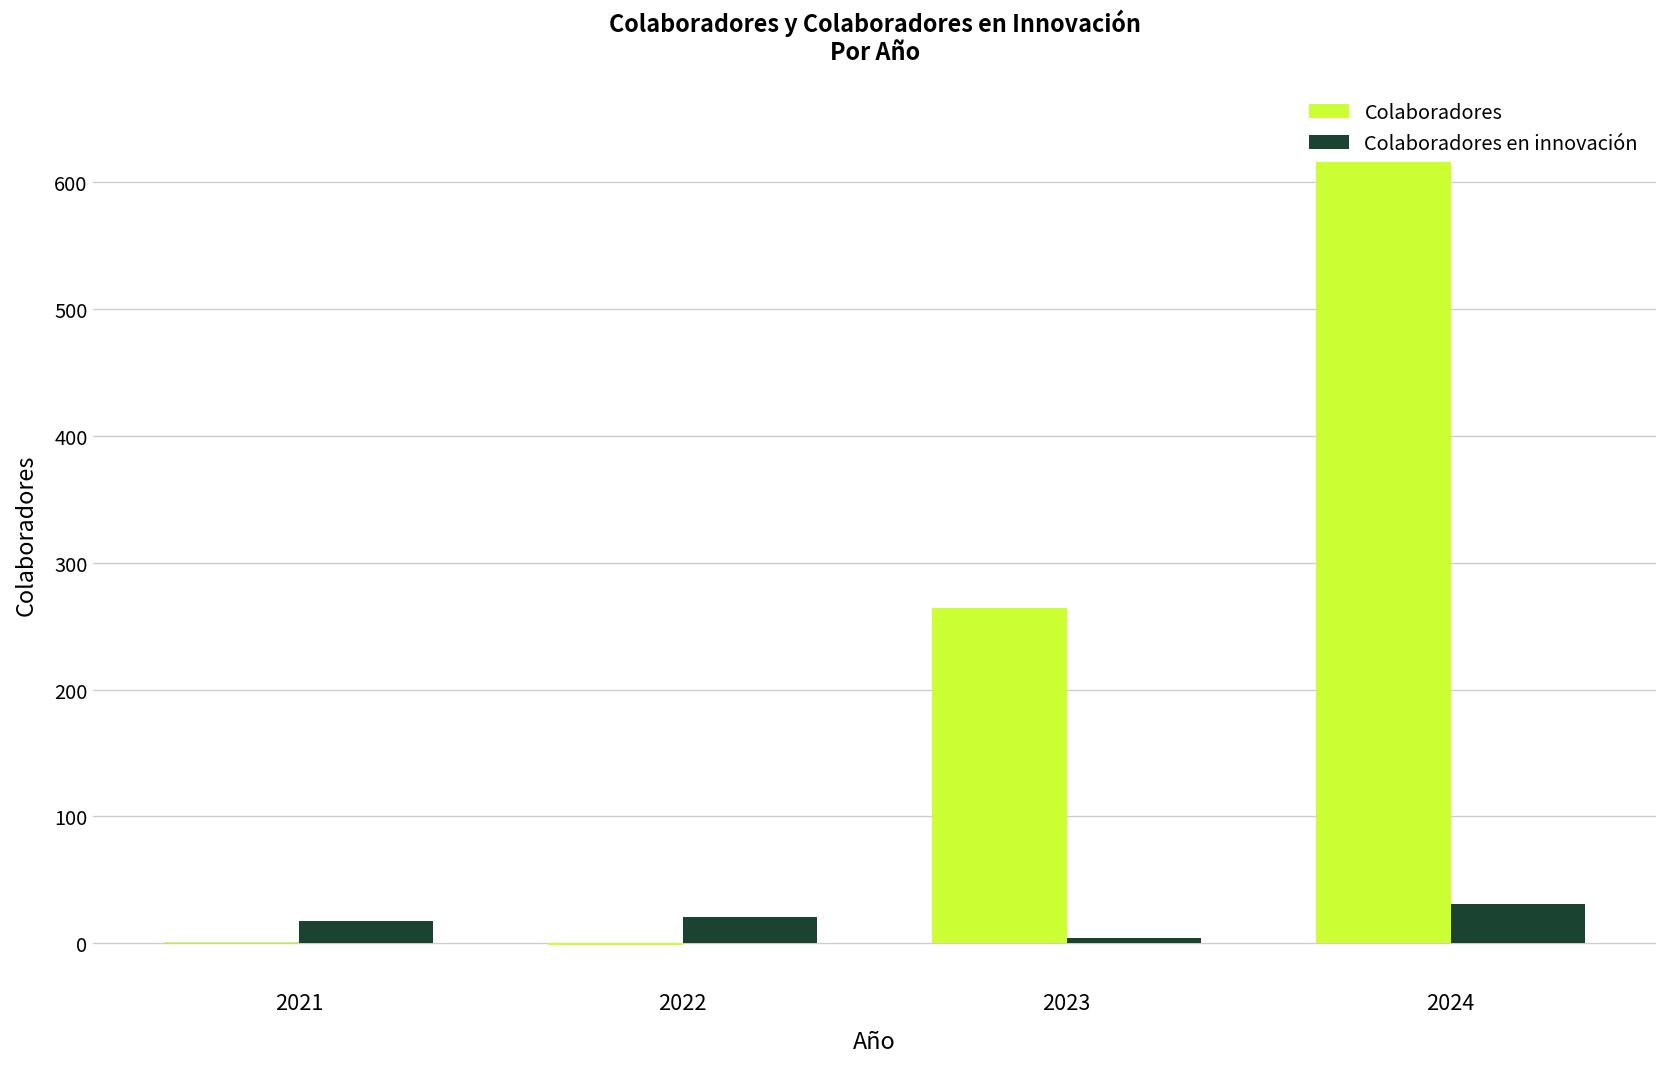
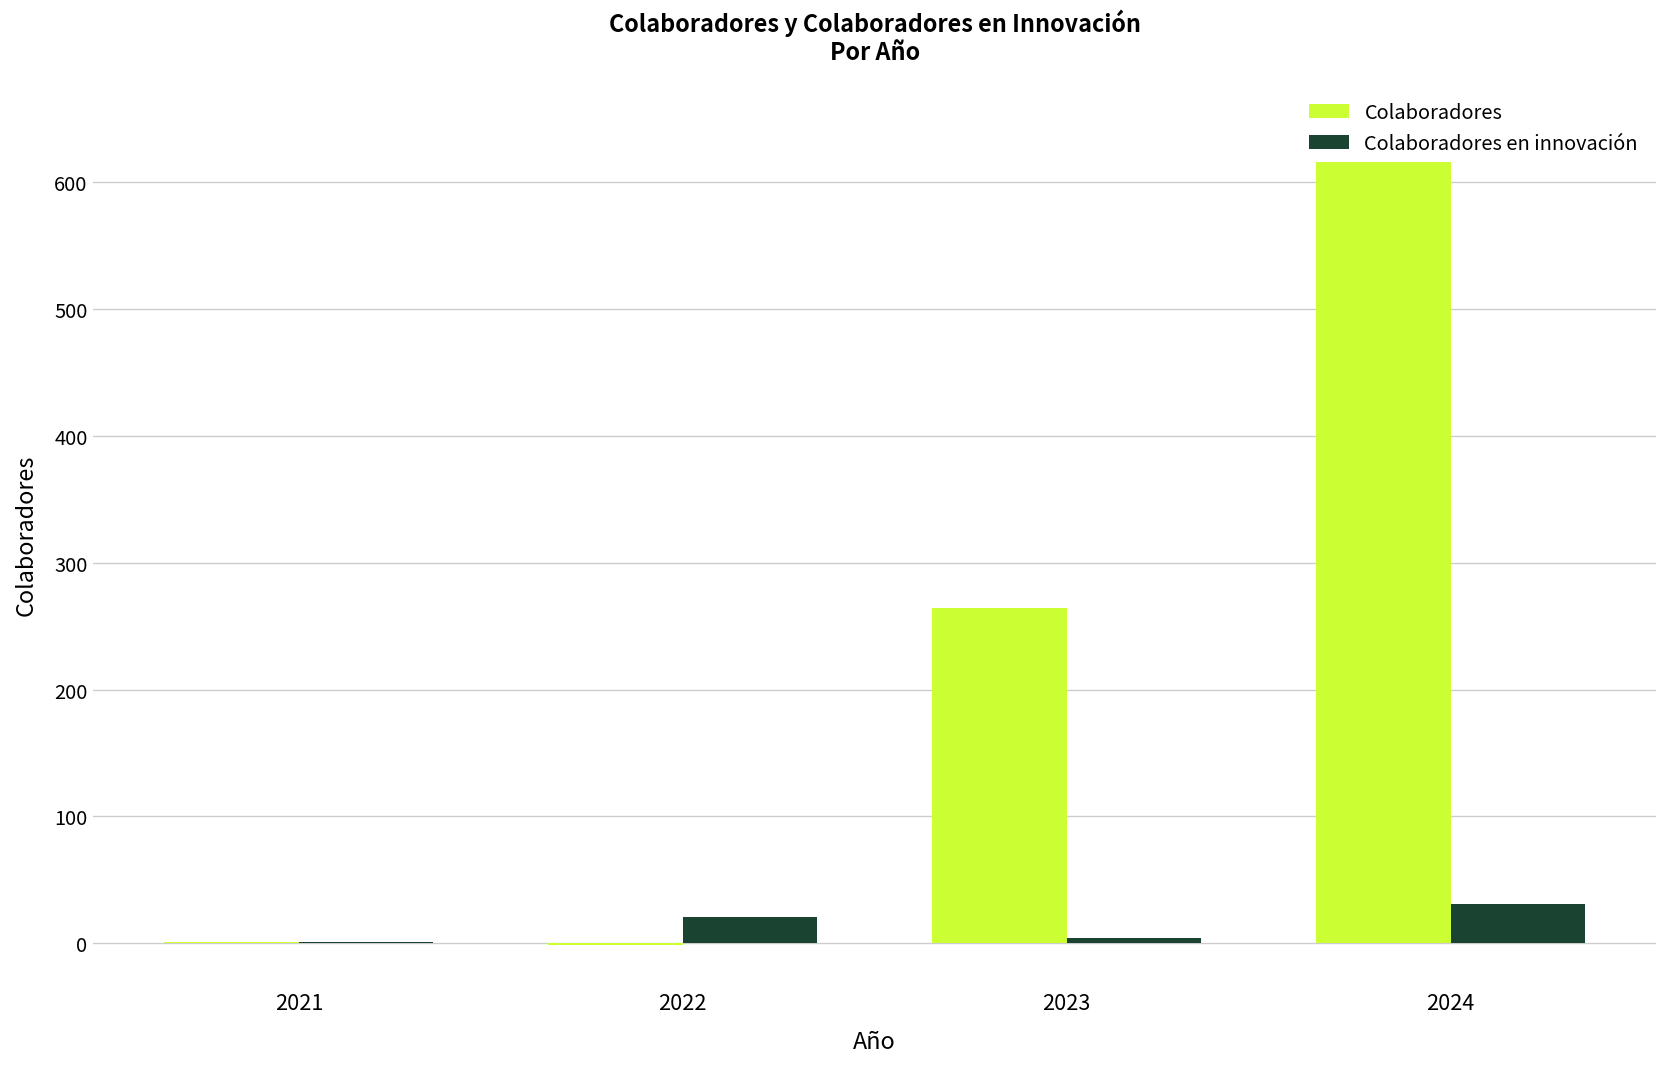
Colaboradores en innovación, 2021: 18 -> 1
